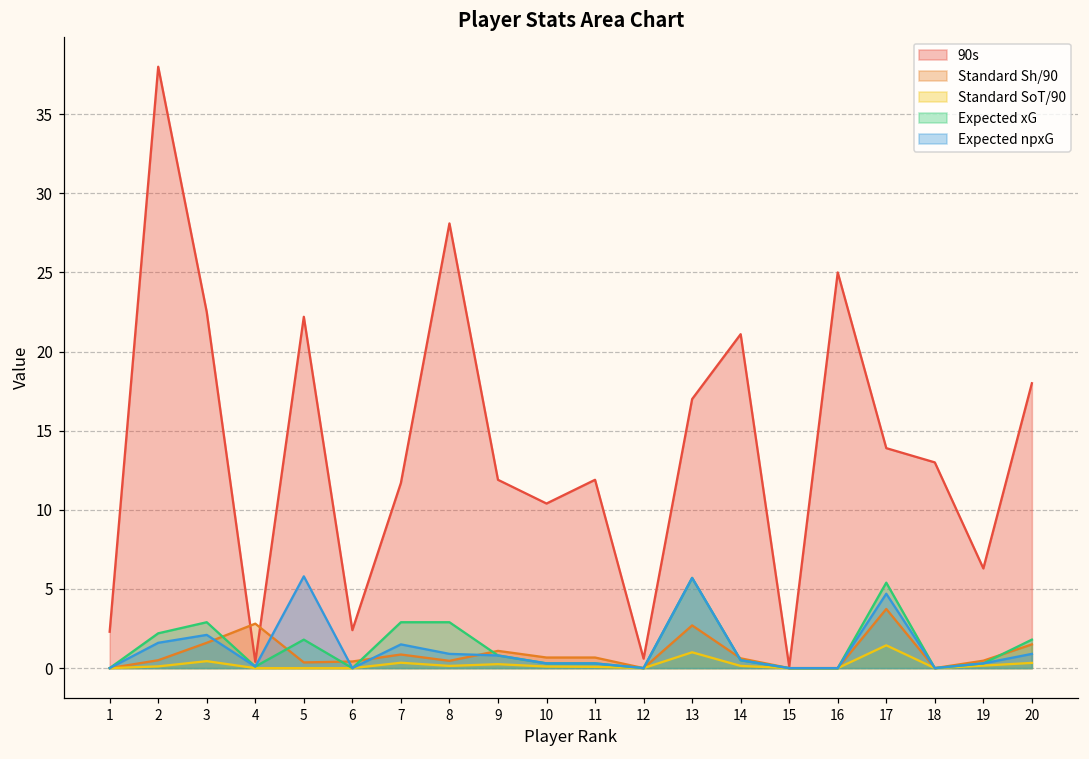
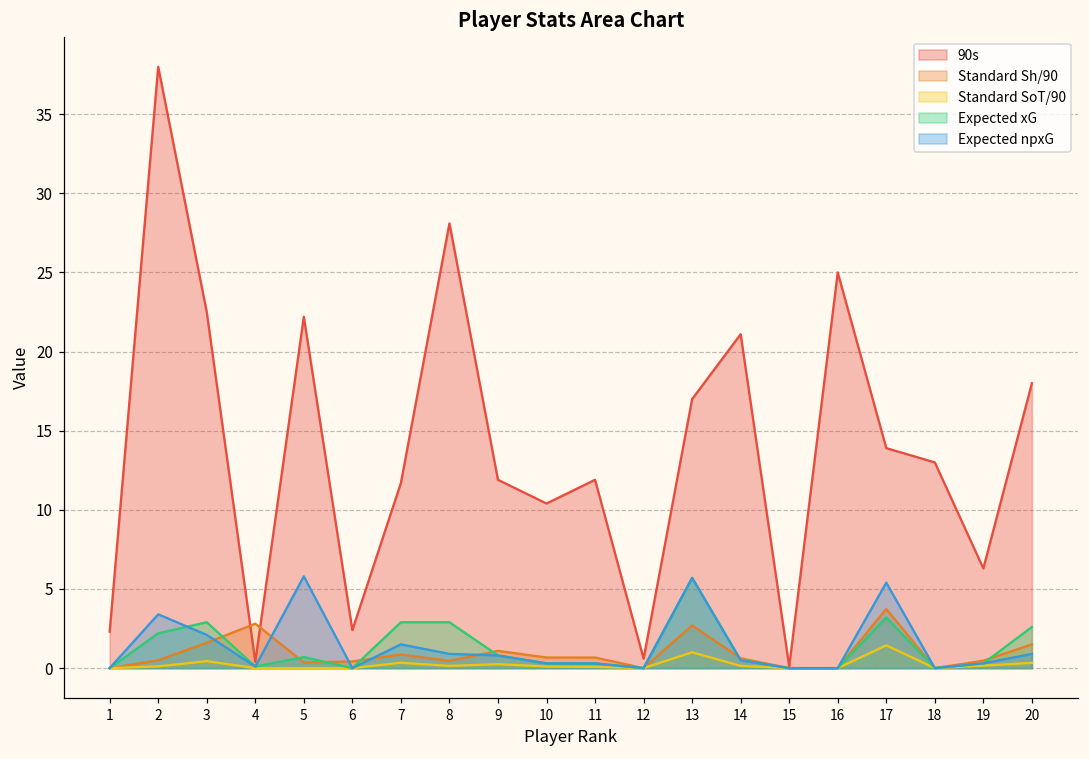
Expected npxG, 2: 1.6 -> 3.4
Expected xG, 5: 1.8 -> 0.7
Expected xG, 17: 5.4 -> 3.2
Expected npxG, 17: 4.7 -> 5.4
Expected xG, 20: 1.8 -> 2.6
